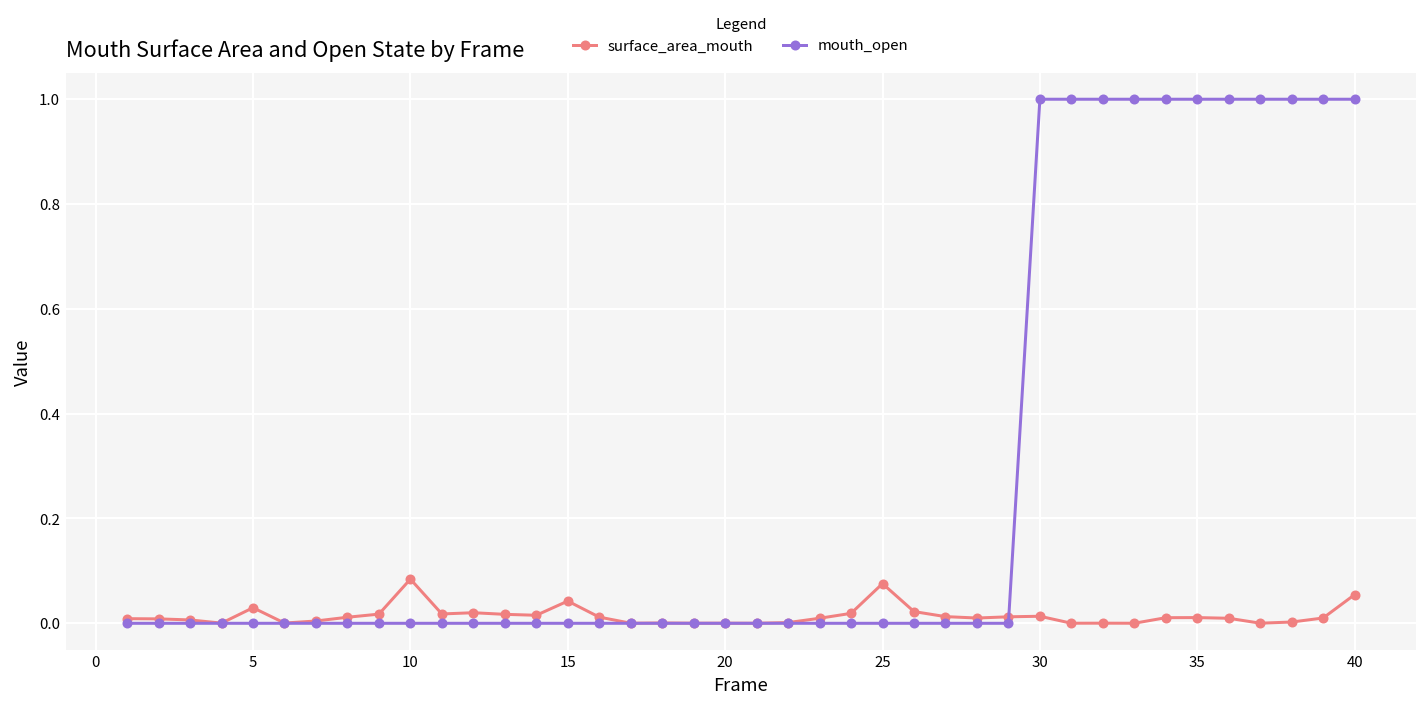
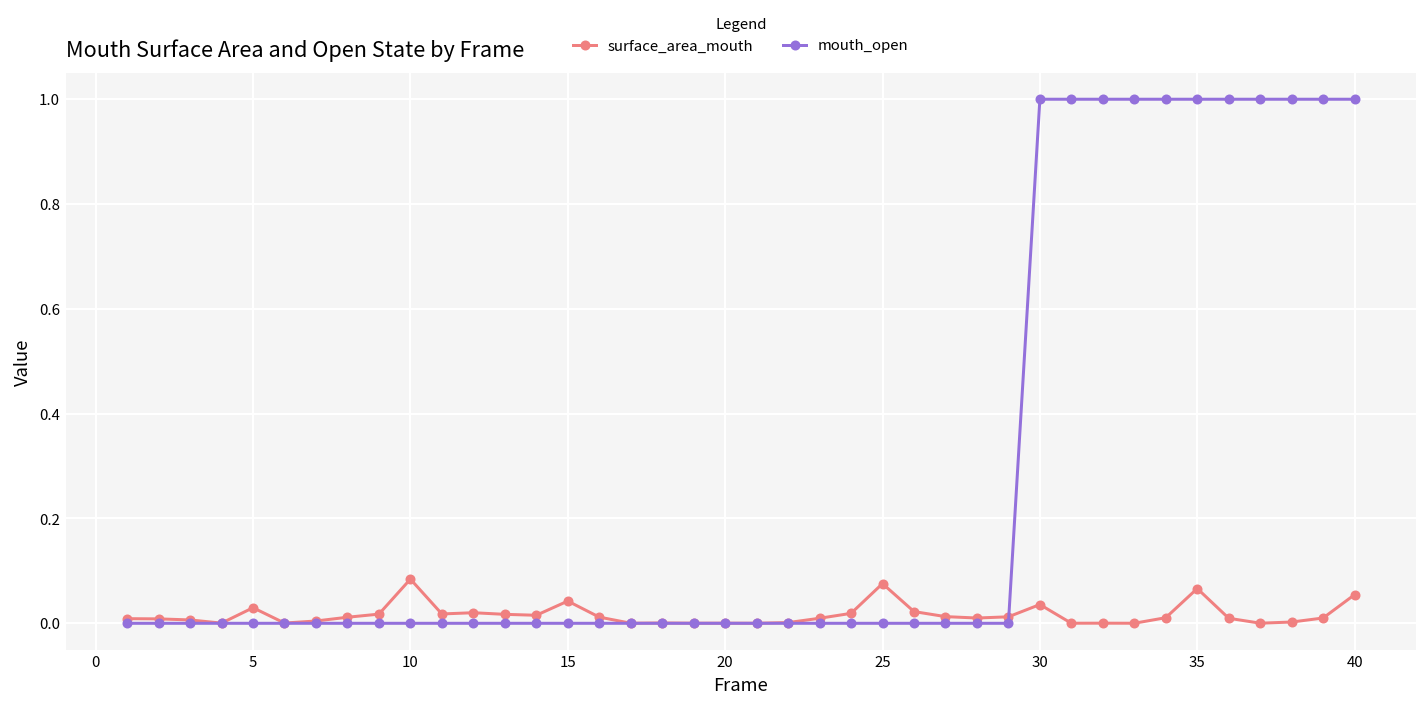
surface_area_mouth, 30: 0.01 -> 0.04
surface_area_mouth, 35: 0.01 -> 0.07
